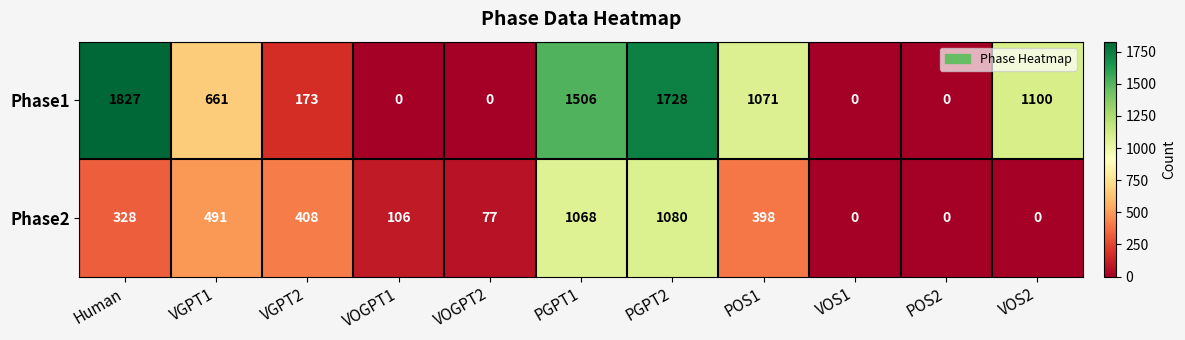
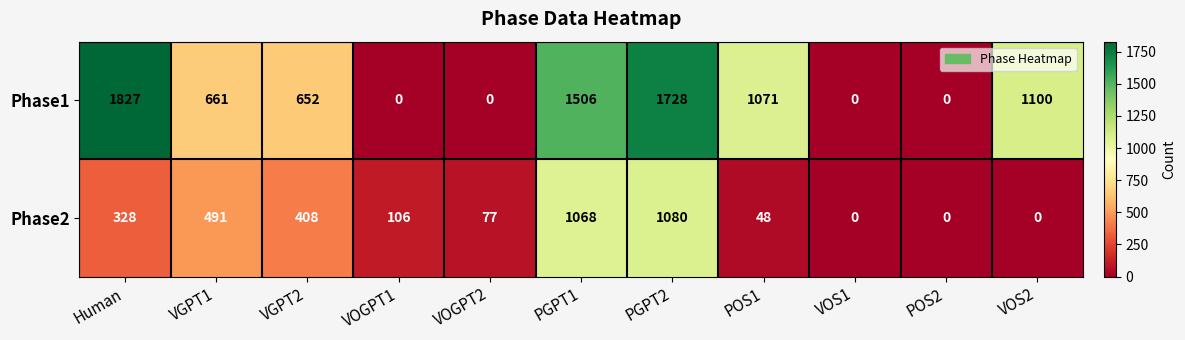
Phase1, VGPT2: 173 -> 652
Phase2, POS1: 398 -> 48
